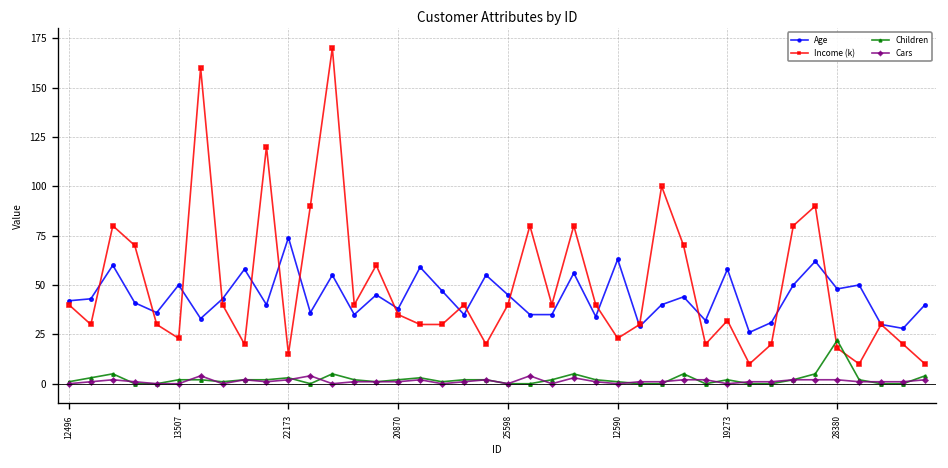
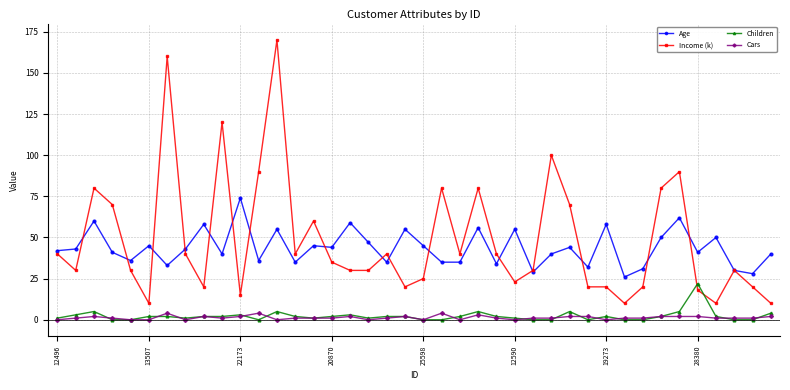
Age, 13507: 50 -> 45
Income (k), 13507: 23 -> 10
Age, 20870: 38 -> 44
Income (k), 25598: 40 -> 25
Age, 12590: 63 -> 55
Income (k), 19273: 32 -> 20
Age, 28380: 48 -> 41
